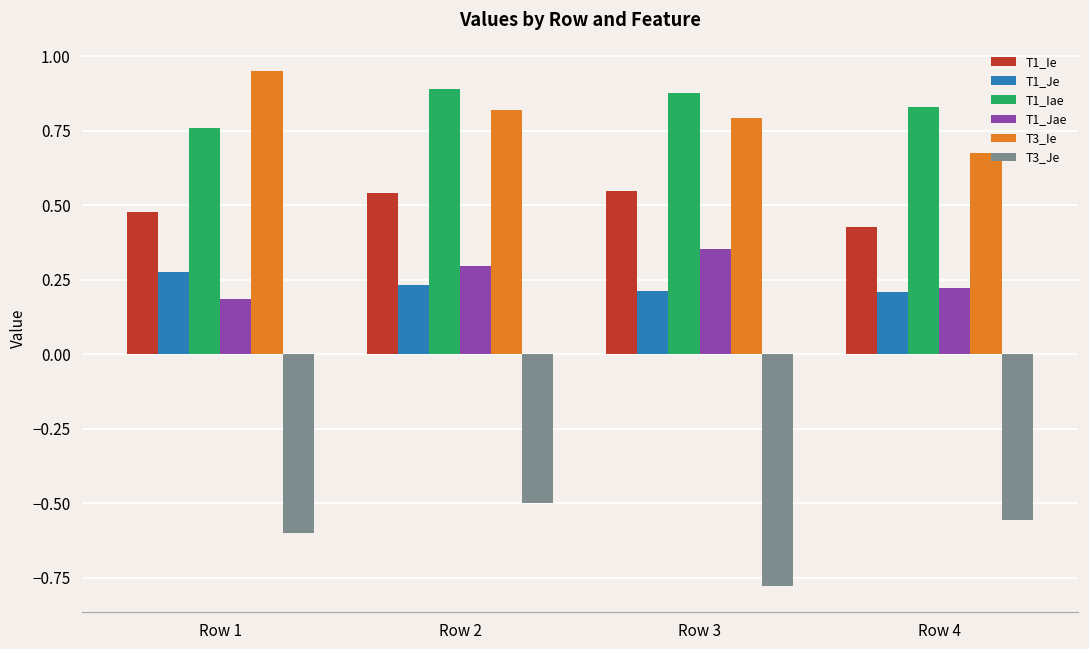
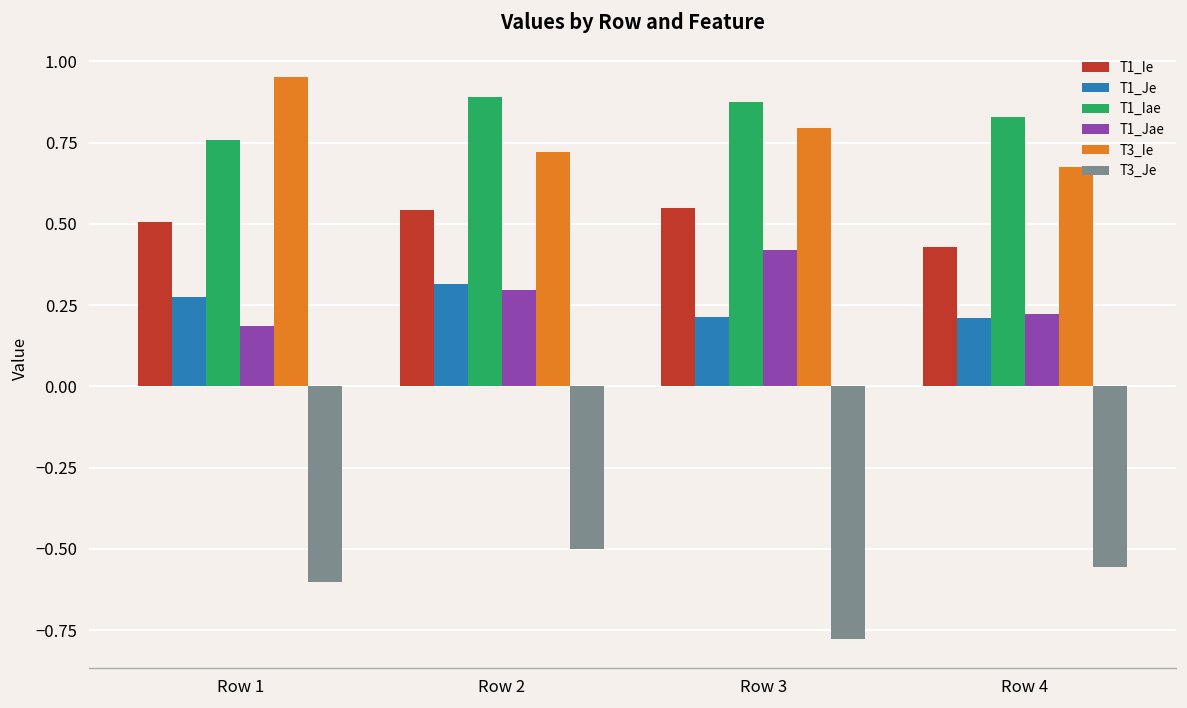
T1_Ie, Row 1: 0.48 -> 0.51
T1_Je, Row 2: 0.23 -> 0.31
T3_Ie, Row 2: 0.82 -> 0.72
T1_Jae, Row 3: 0.35 -> 0.42
